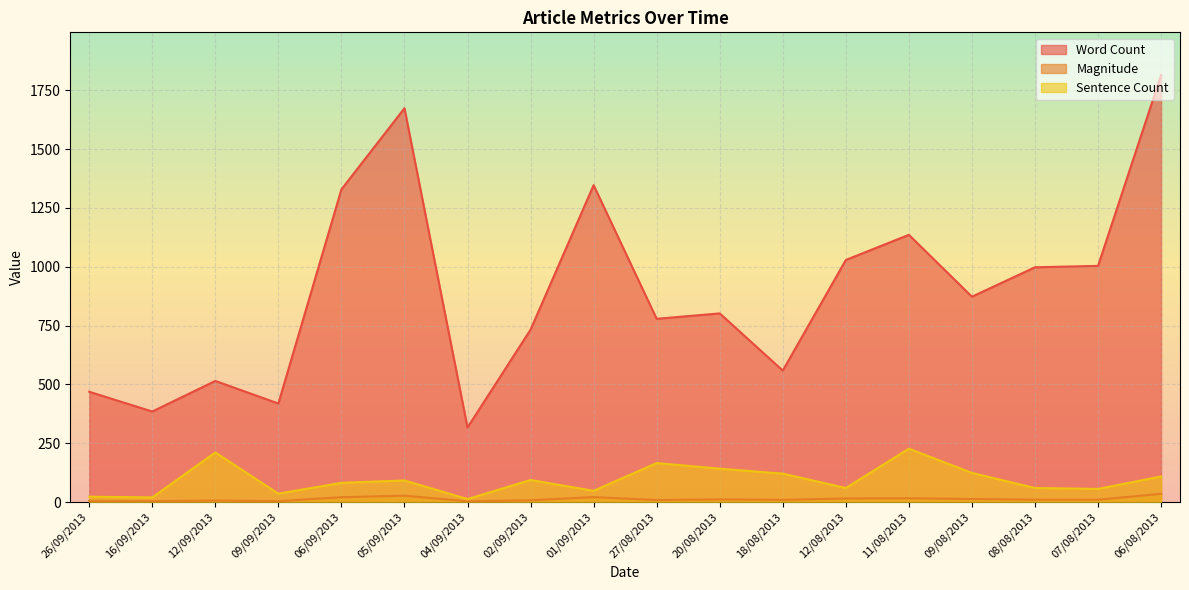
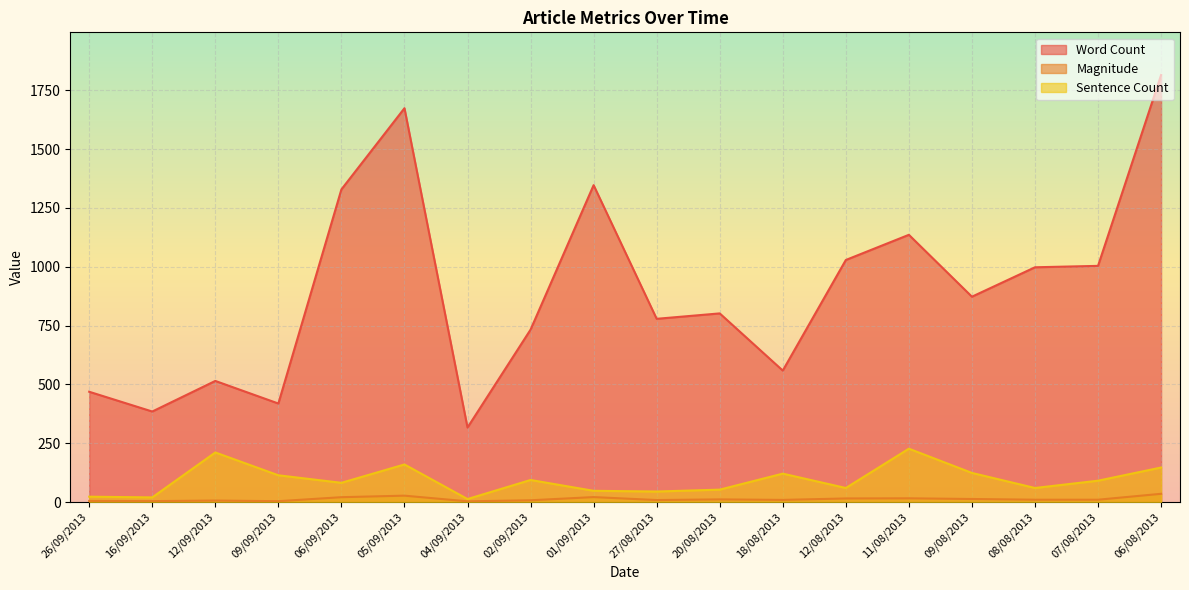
Sentence Count, 09/09/2013: 40 -> 110
Sentence Count, 05/09/2013: 90 -> 160
Sentence Count, 27/08/2013: 170 -> 50
Sentence Count, 20/08/2013: 140 -> 50
Sentence Count, 07/08/2013: 60 -> 90
Sentence Count, 06/08/2013: 110 -> 150
